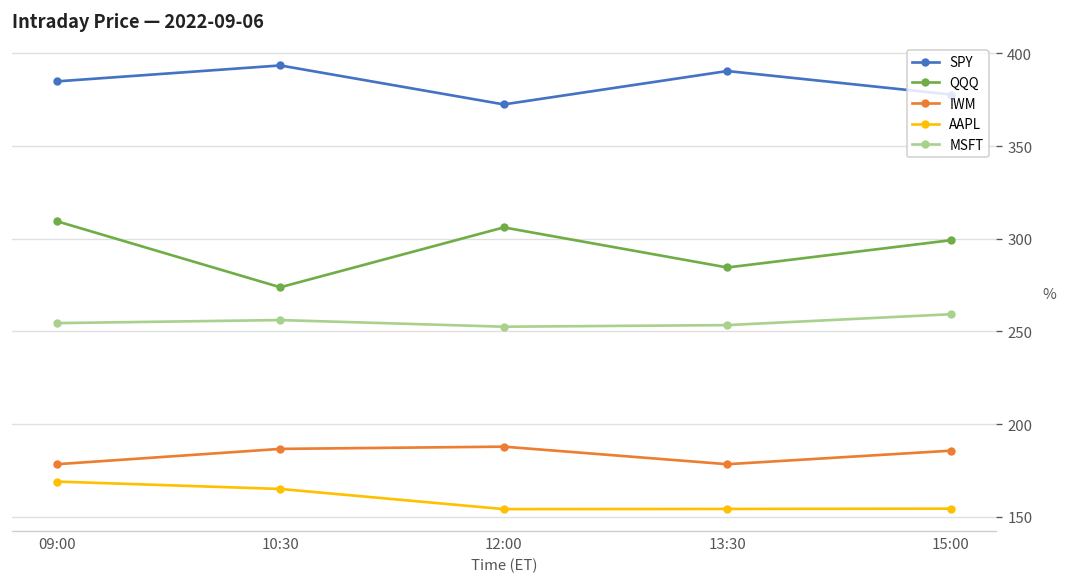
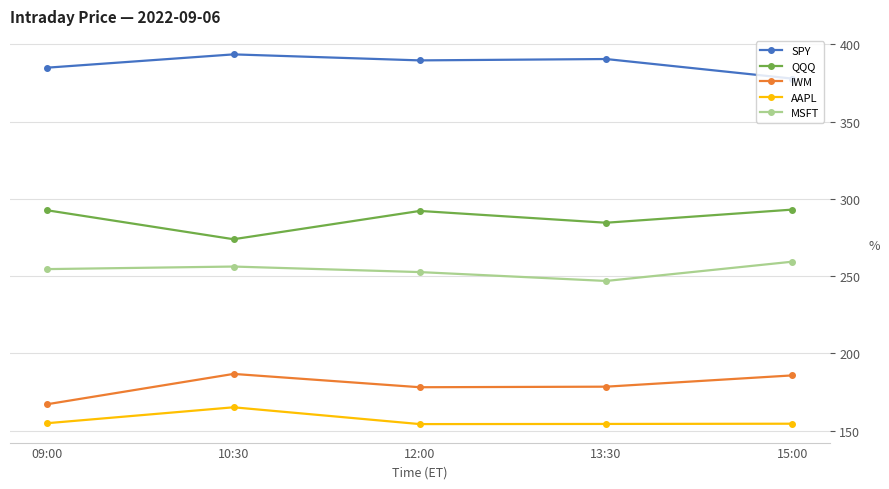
QQQ, 09:00: 309 -> 293
IWM, 09:00: 178 -> 167
AAPL, 09:00: 169 -> 155
SPY, 12:00: 372 -> 390
QQQ, 12:00: 306 -> 292
IWM, 12:00: 188 -> 178
MSFT, 13:30: 253 -> 247
QQQ, 15:00: 299 -> 293
